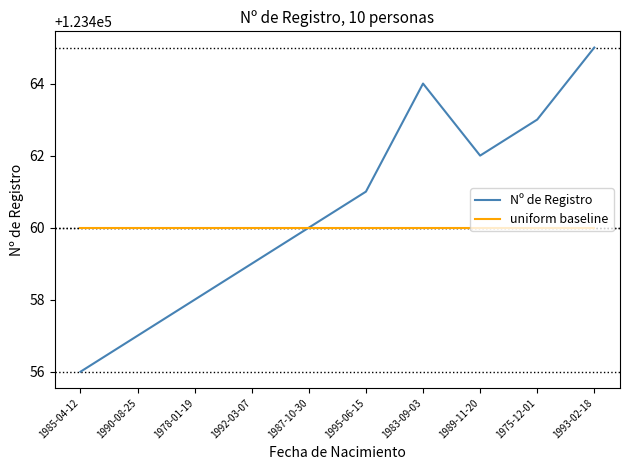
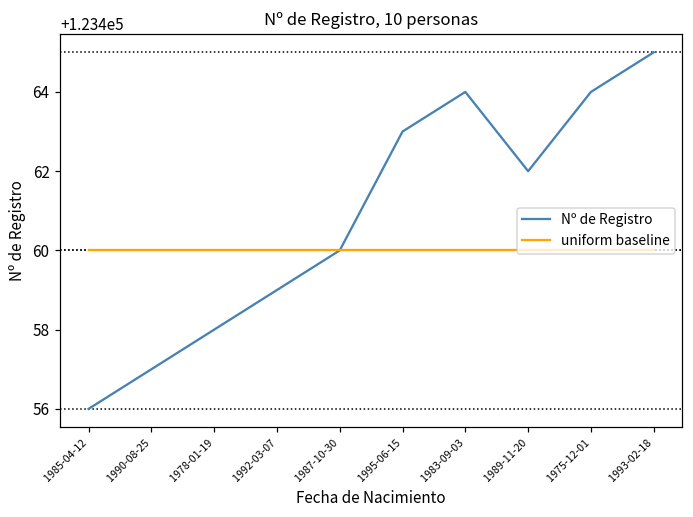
Nº de Registro, 1995-06-15: 123461 -> 123463
Nº de Registro, 1975-12-01: 123463 -> 123464
